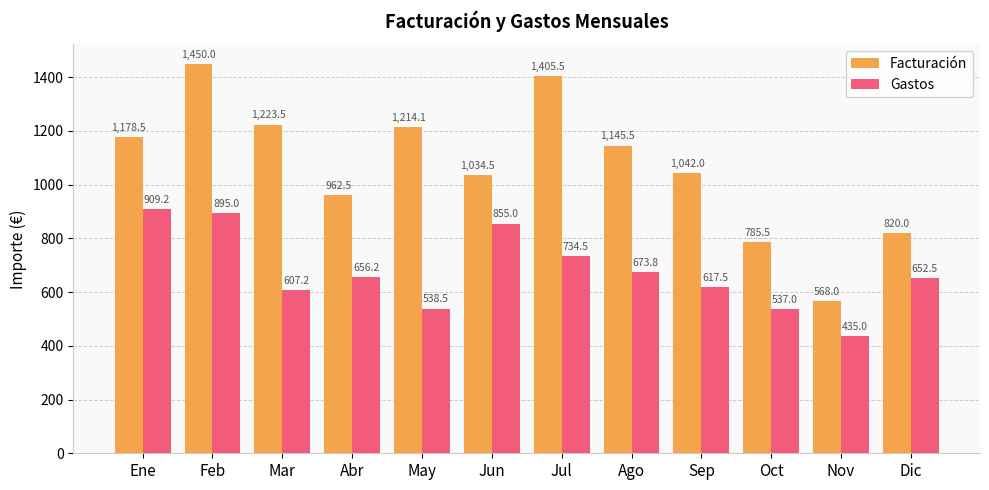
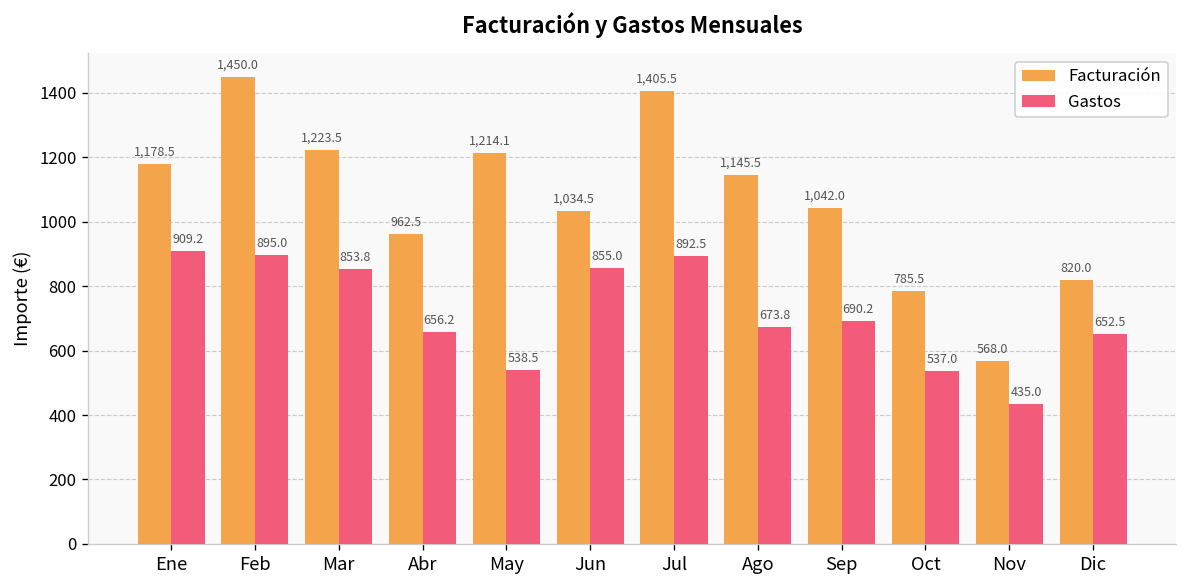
Gastos, Mar: 607.2 -> 853.8
Gastos, Jul: 734.5 -> 892.5
Gastos, Sep: 617.5 -> 690.2
